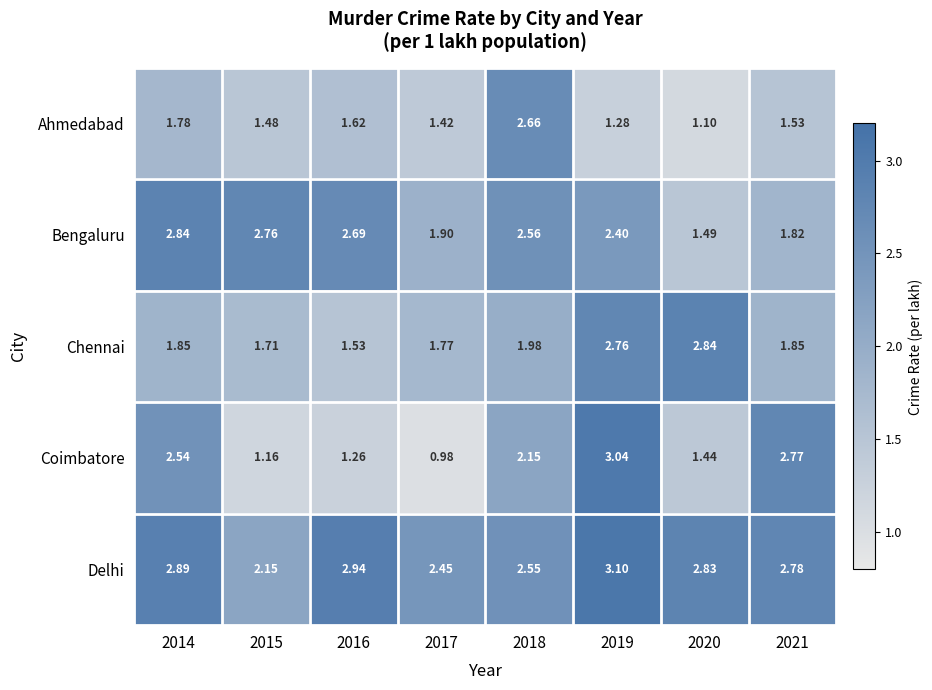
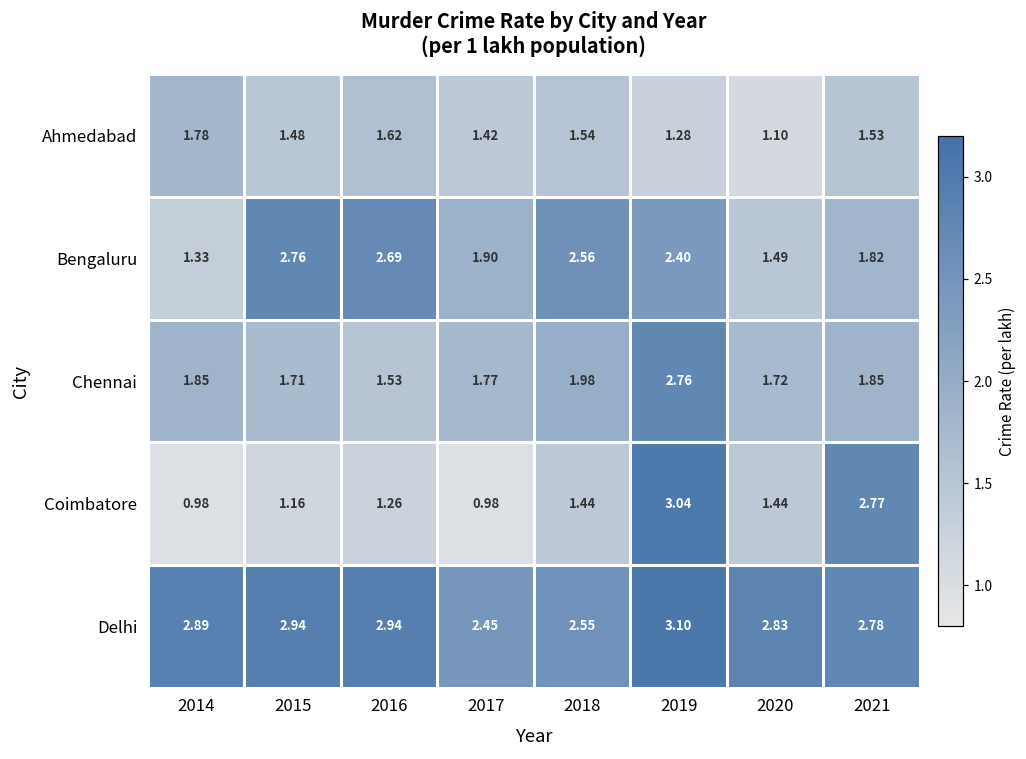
Ahmedabad, 2018: 2.66 -> 1.54
Bengaluru, 2014: 2.84 -> 1.33
Chennai, 2020: 2.84 -> 1.72
Coimbatore, 2014: 2.54 -> 0.98
Coimbatore, 2018: 2.15 -> 1.44
Delhi, 2015: 2.15 -> 2.94
